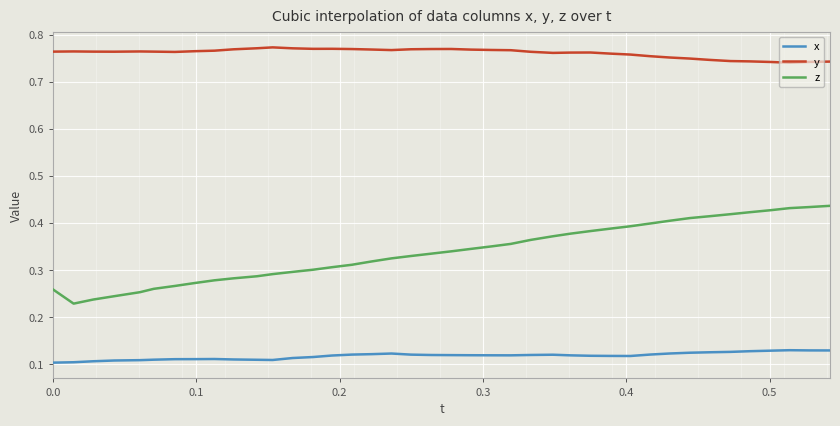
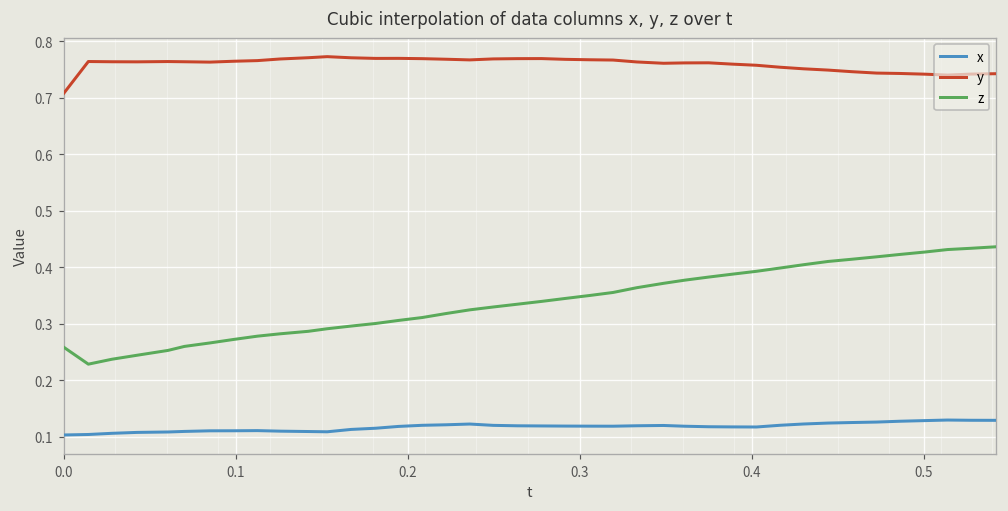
y, 0.0: 0.76 -> 0.71
